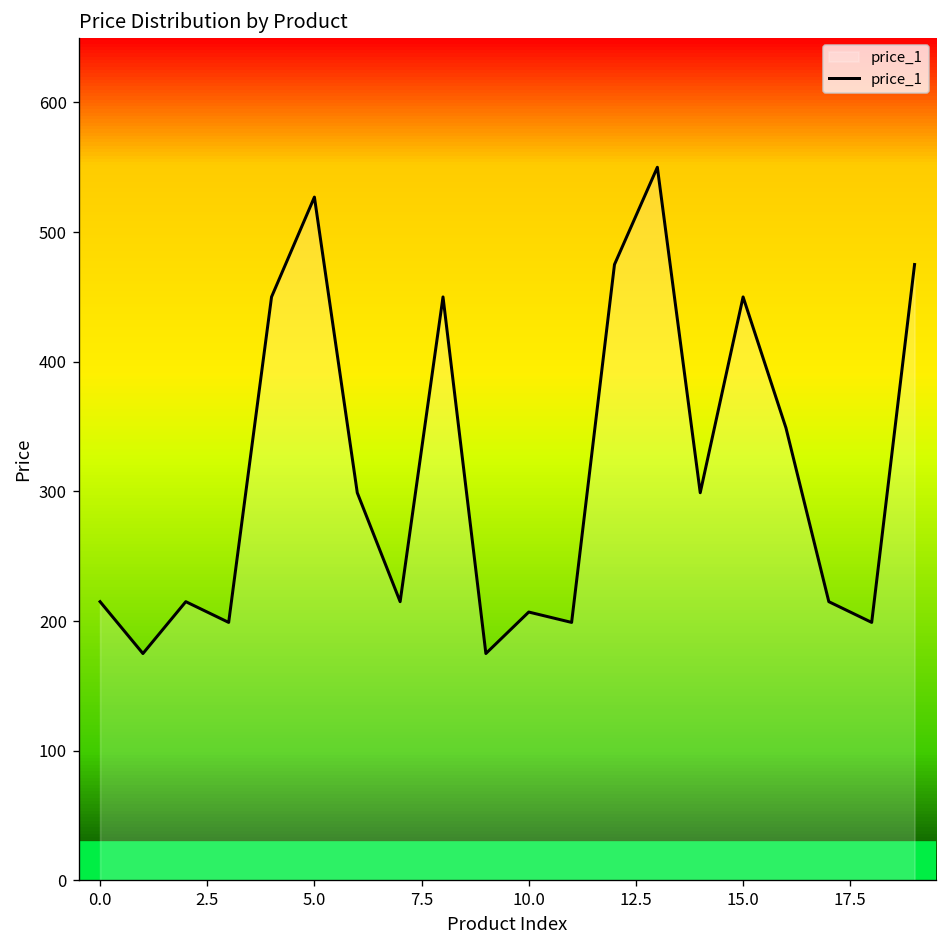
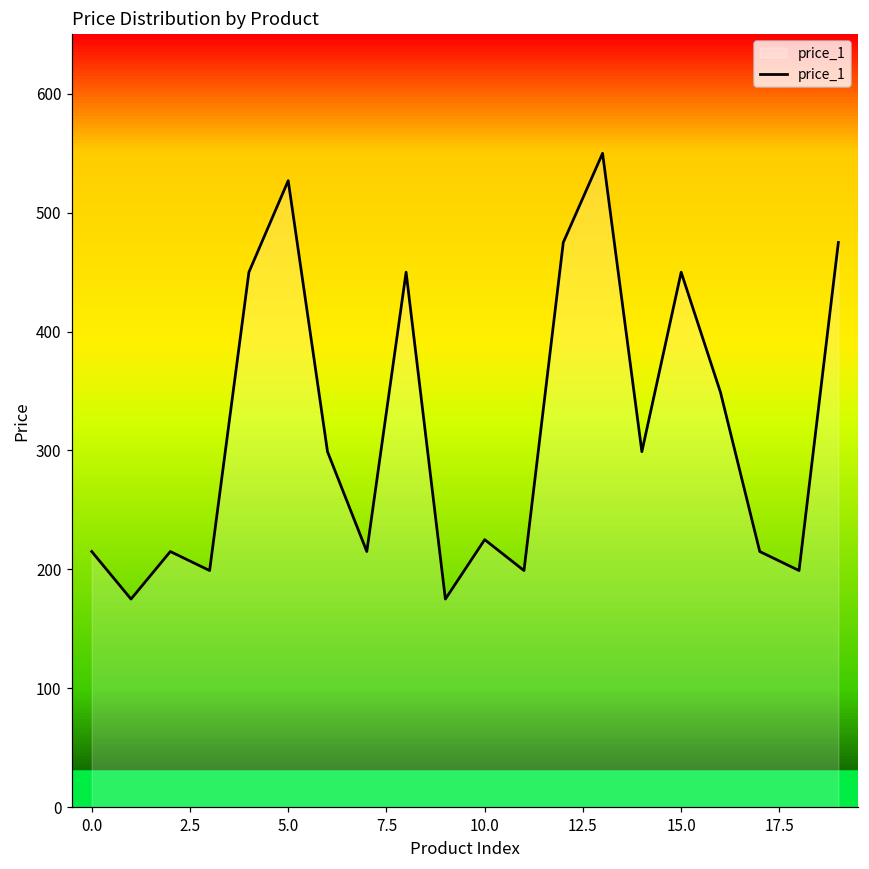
10.0: 207 -> 225
